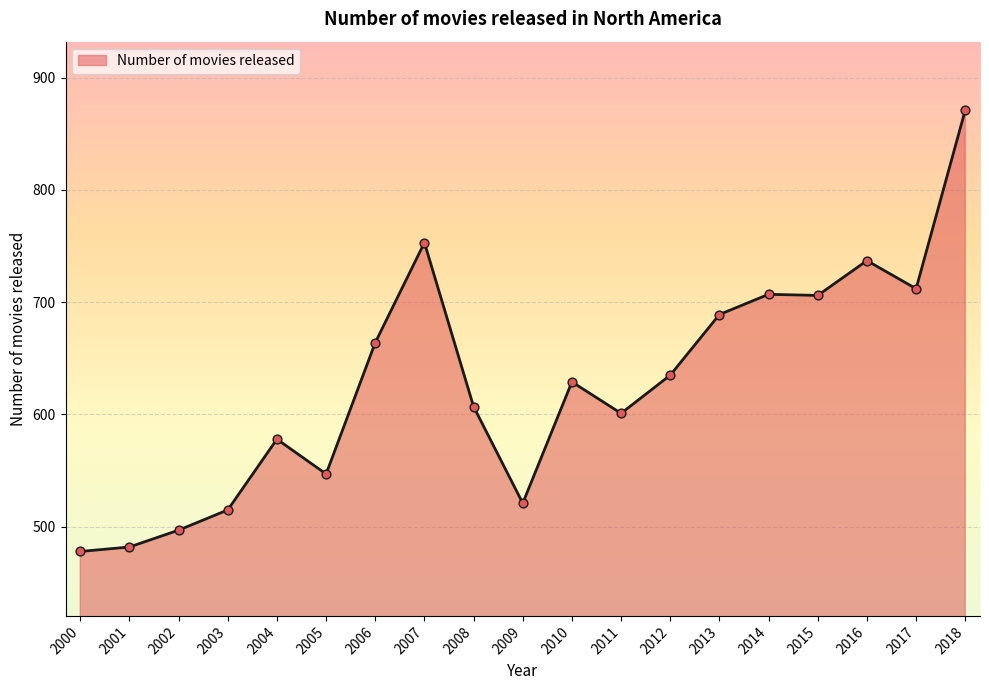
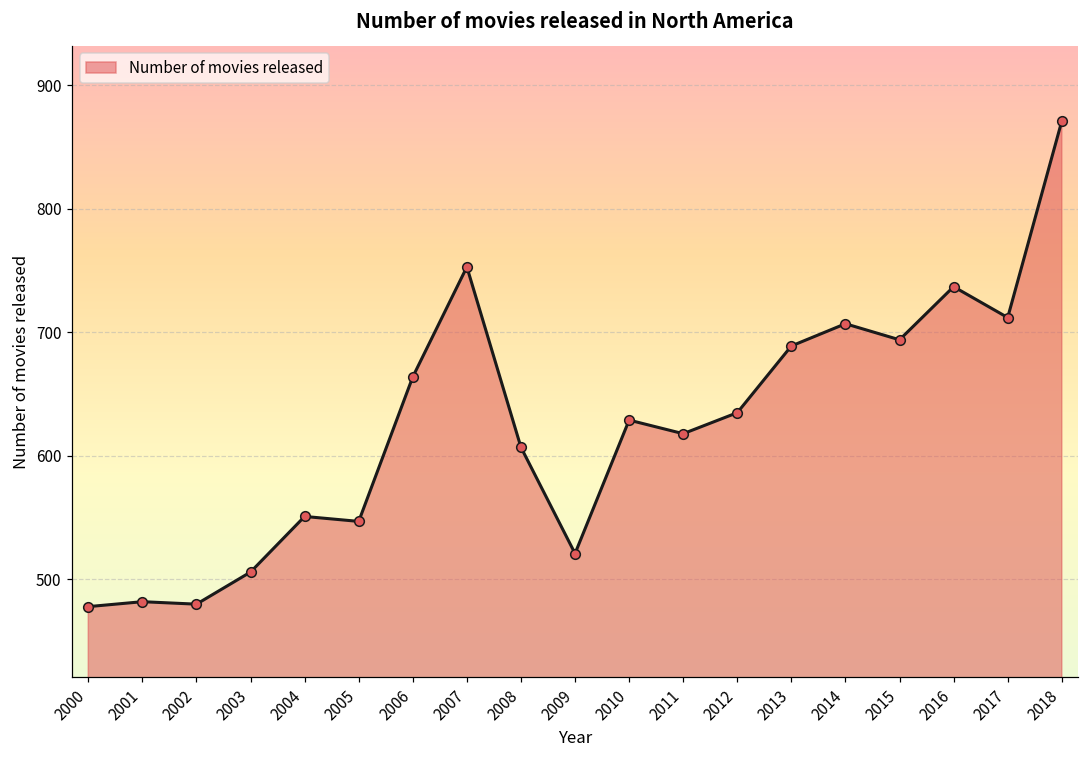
2002: 497 -> 480
2003: 515 -> 506
2004: 578 -> 551
2011: 601 -> 618
2015: 706 -> 694
